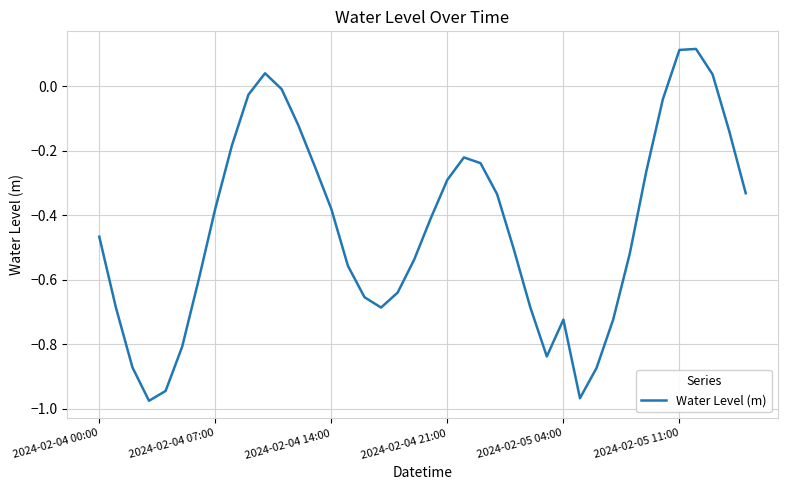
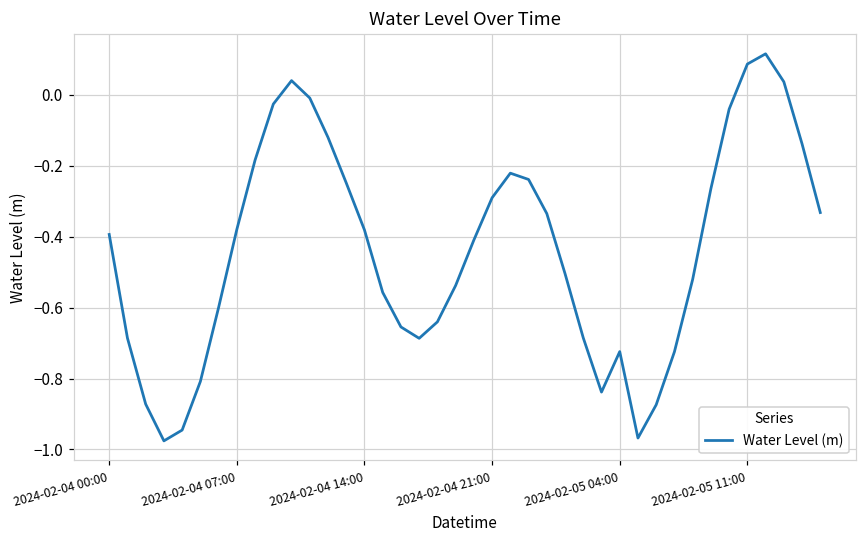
2024-02-04 00:00: -0.47 -> -0.39
2024-02-05 11:00: 0.11 -> 0.09
